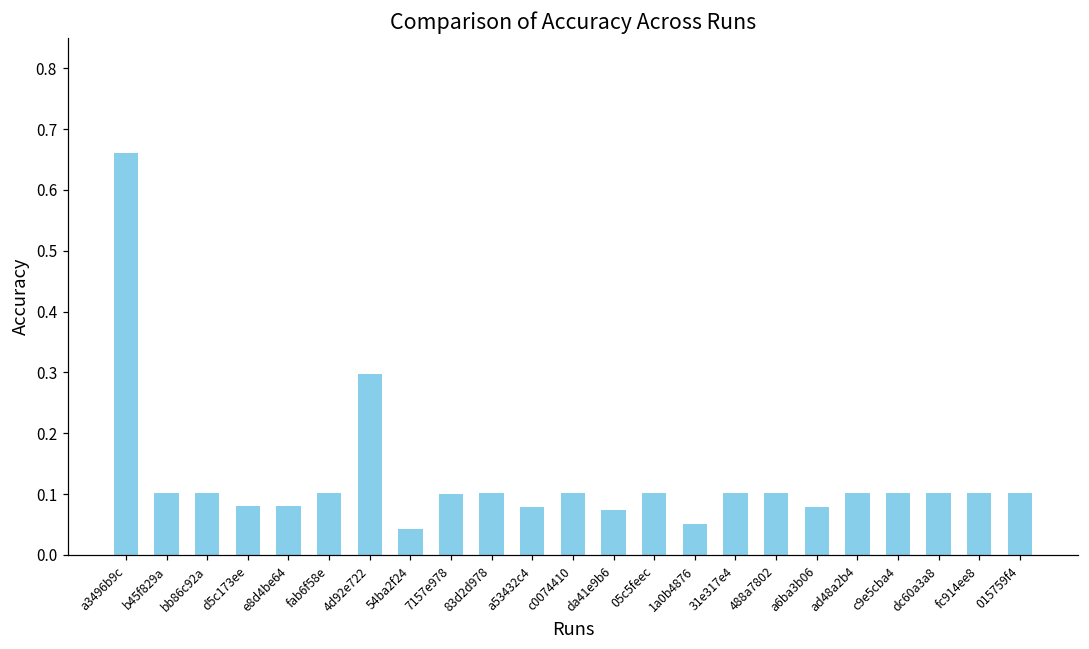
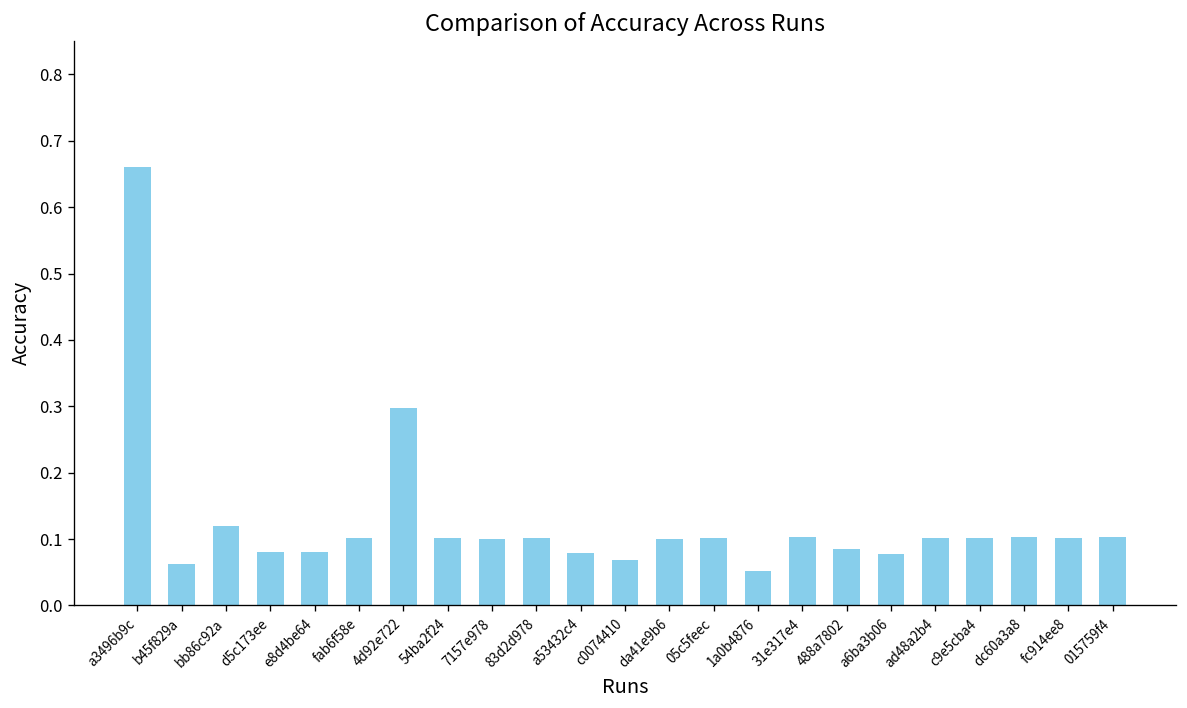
b45f829a: 0.10 -> 0.06
bb86c92a: 0.10 -> 0.12
54ba2f24: 0.04 -> 0.10
c0074410: 0.10 -> 0.07
da41e9b6: 0.07 -> 0.10
488a7802: 0.10 -> 0.09
